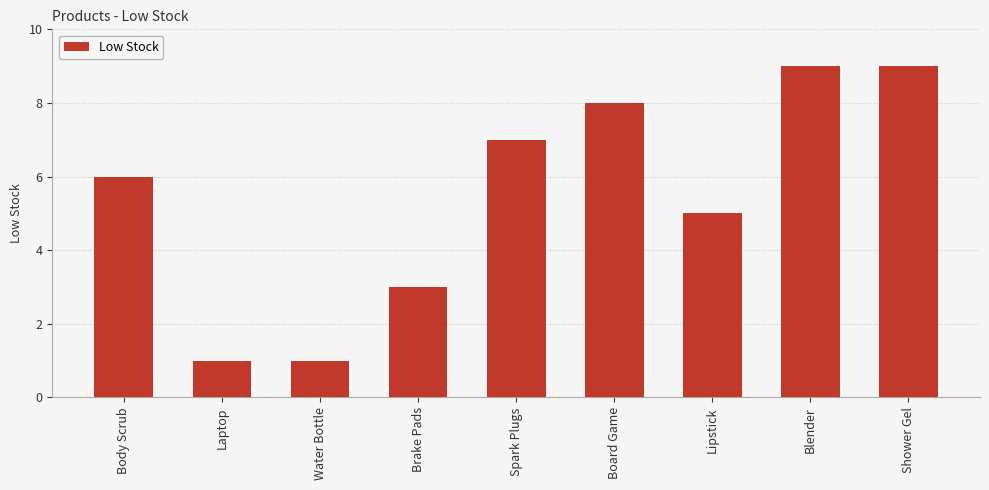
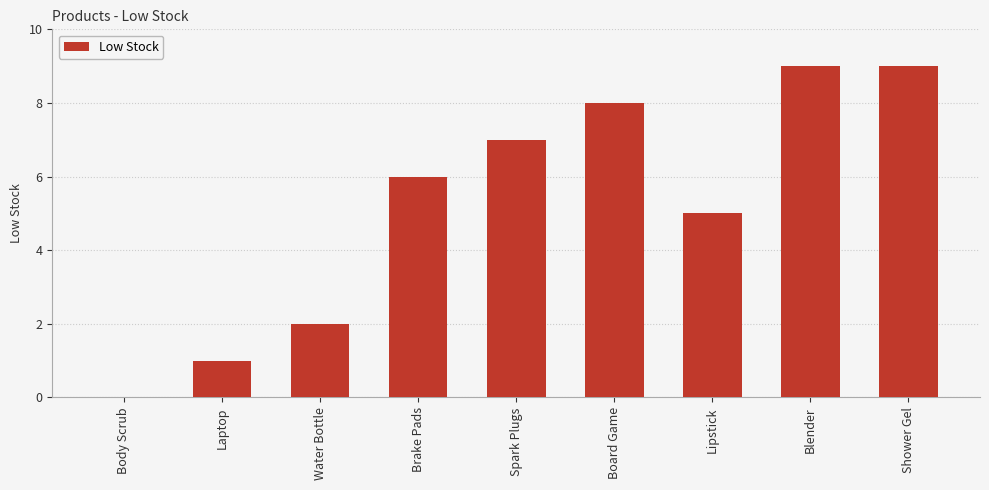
Body Scrub: 6 -> 0
Water Bottle: 1 -> 2
Brake Pads: 3 -> 6
